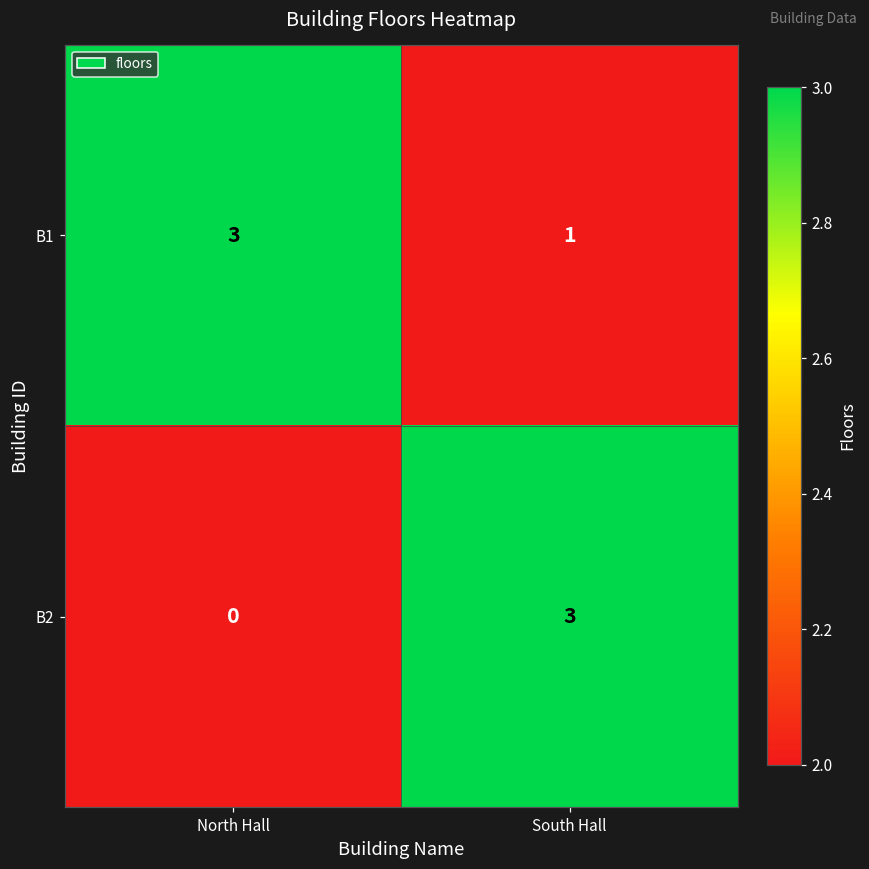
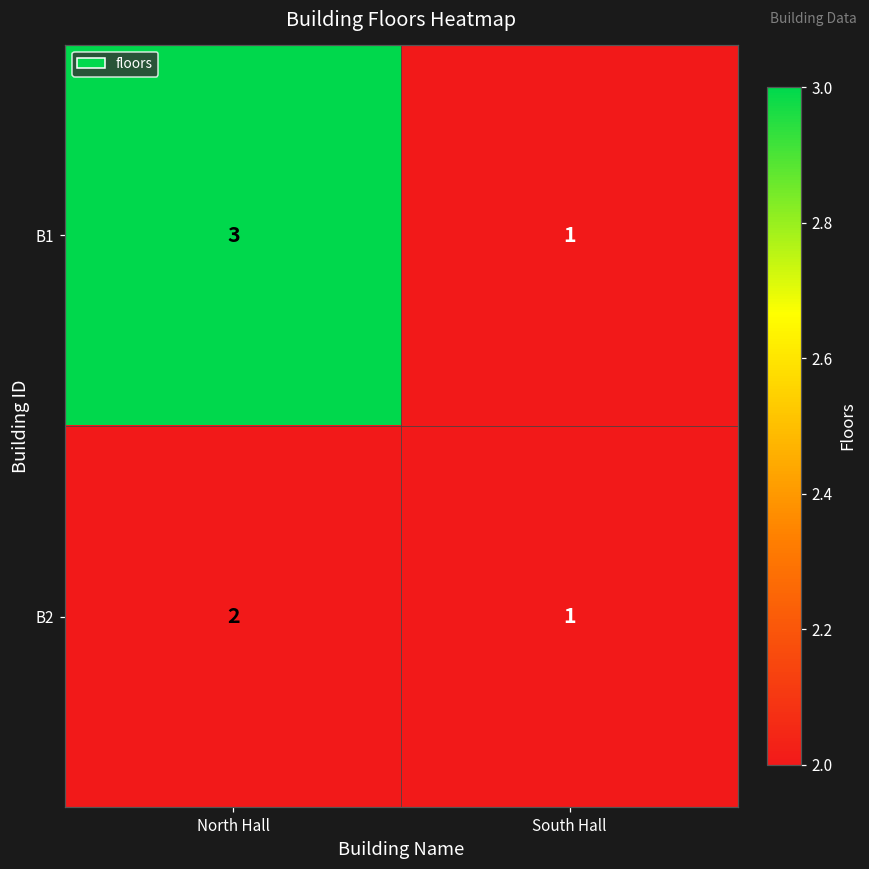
B2, North Hall: 0 -> 2
B2, South Hall: 3 -> 1
